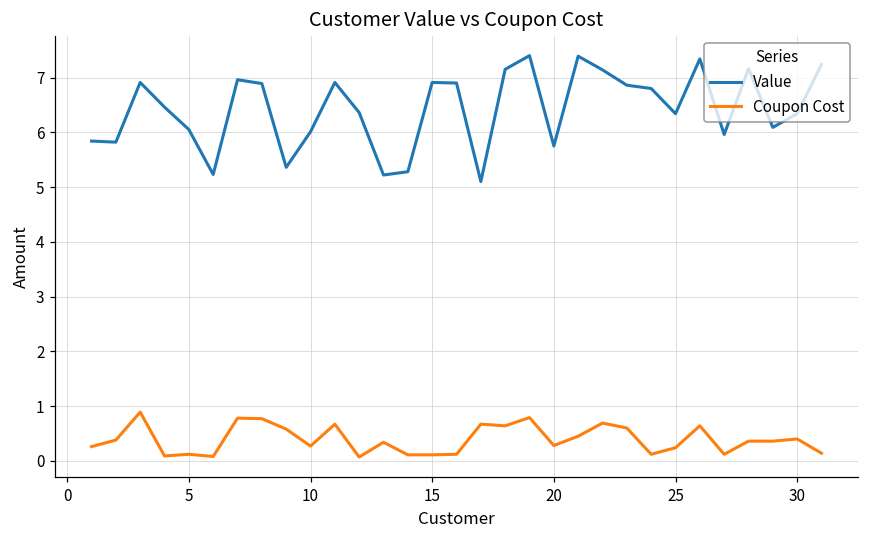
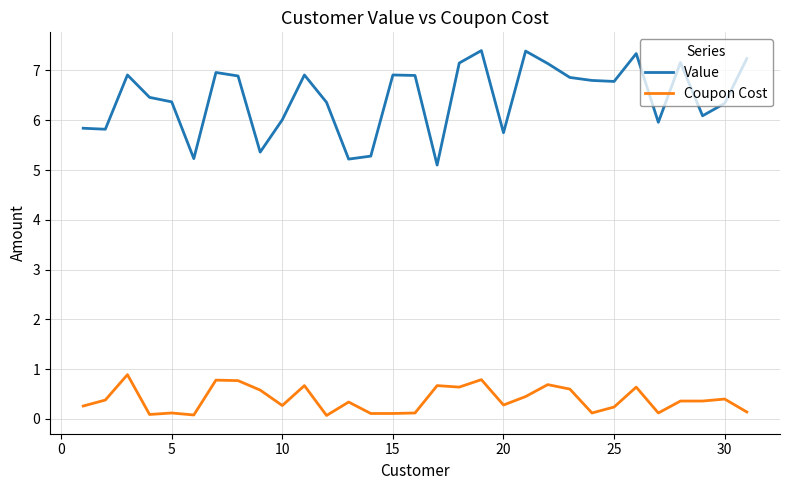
Value, 5: 6.1 -> 6.4
Value, 25: 6.3 -> 6.8
